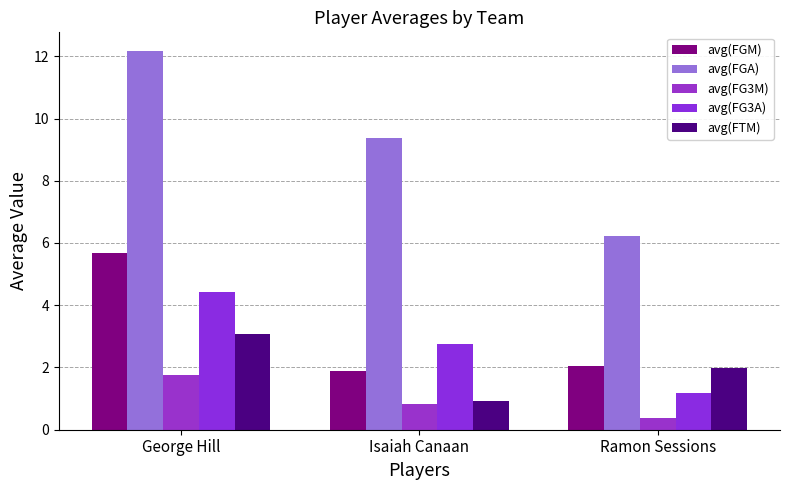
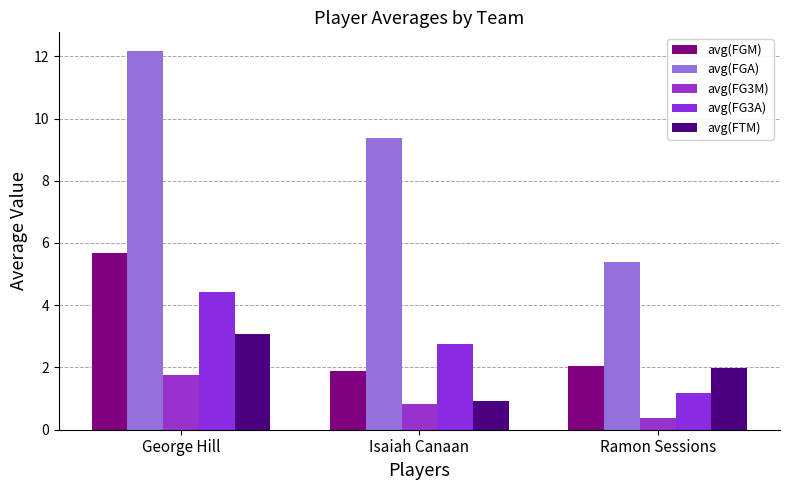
avg(FGA), Ramon Sessions: 6.2 -> 5.4
